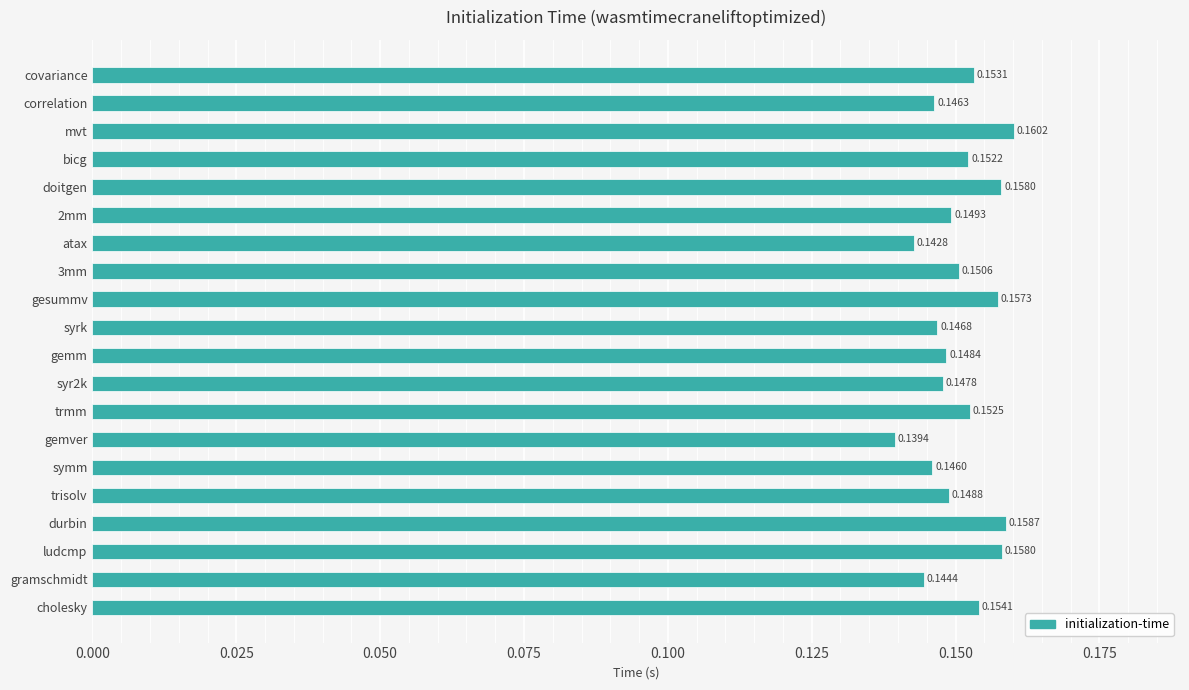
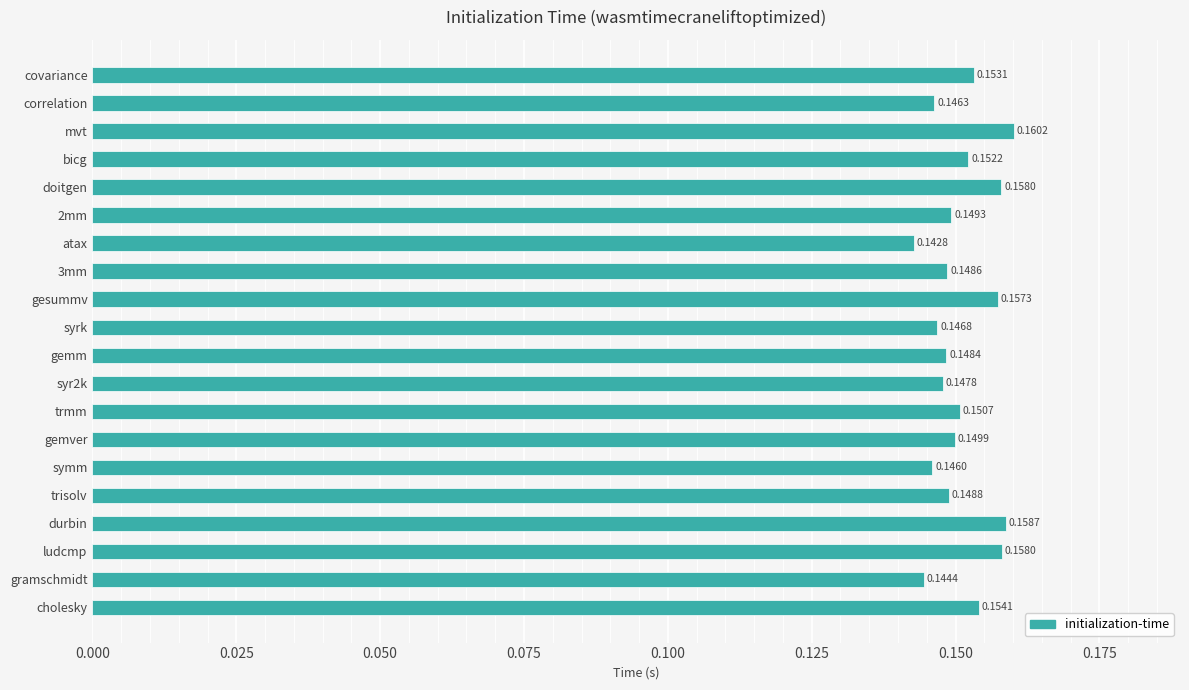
3mm: 0.1506 -> 0.1486
trmm: 0.1525 -> 0.1507
gemver: 0.1394 -> 0.1499
